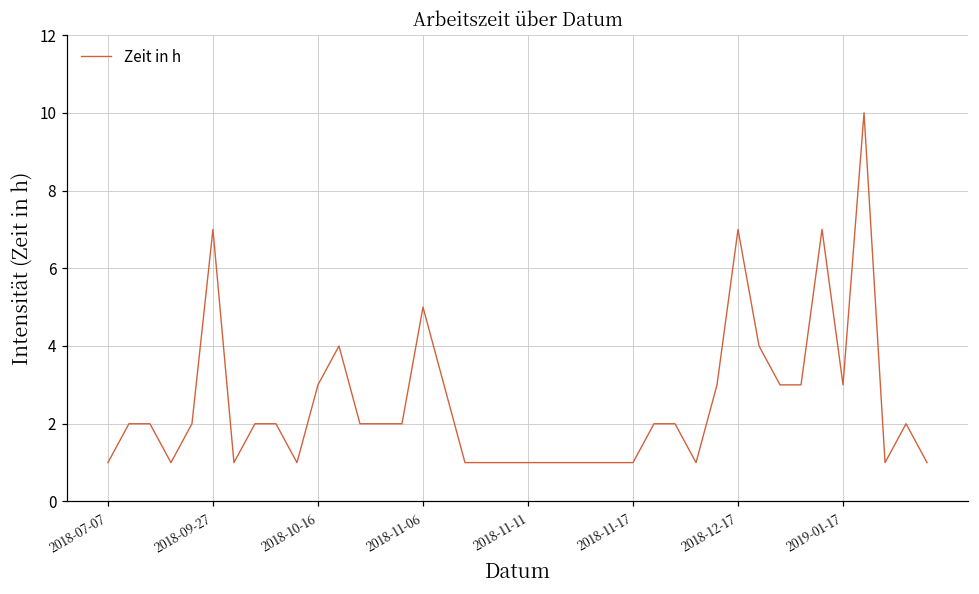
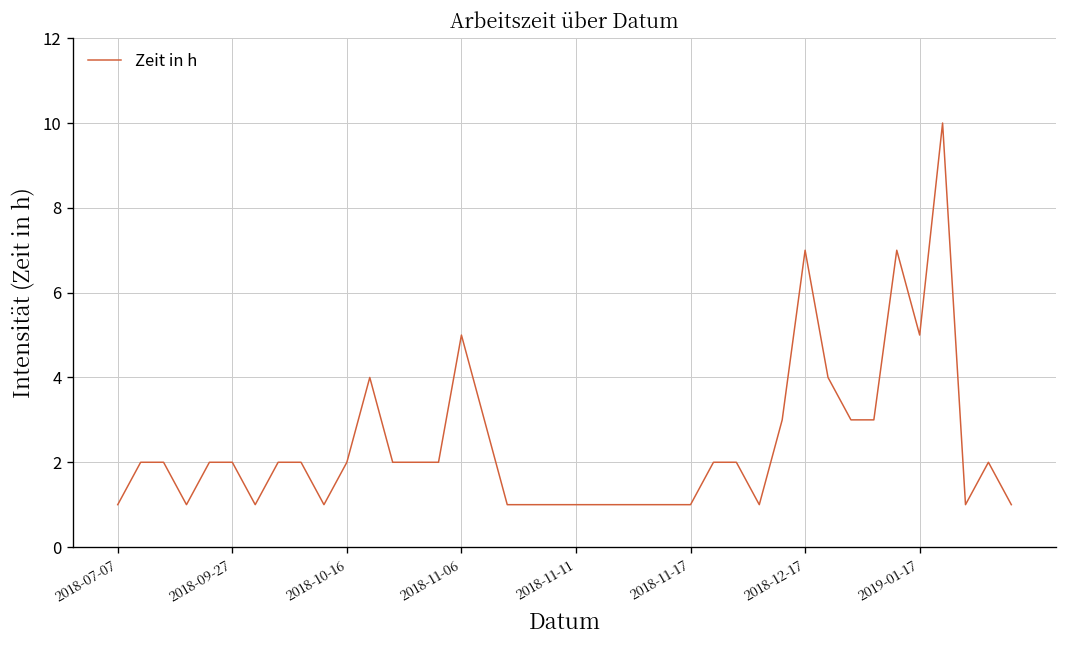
2018-09-27: 7 -> 2
2018-10-16: 3 -> 2
2019-01-17: 3 -> 5
